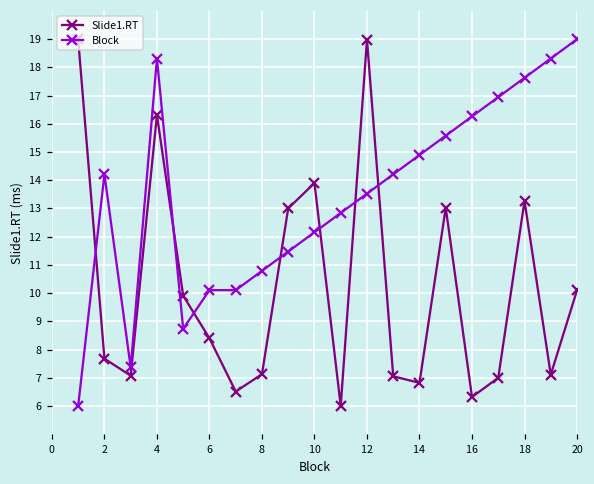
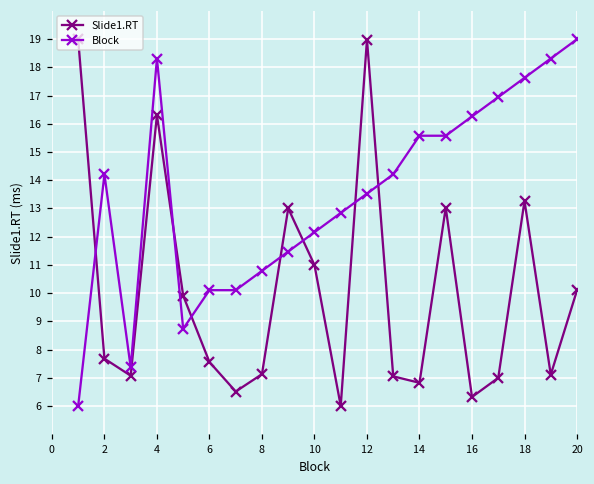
Slide1.RT, 6: 8.4 -> 7.6
Slide1.RT, 10: 13.9 -> 11.0
Block, 14: 14.9 -> 15.6
